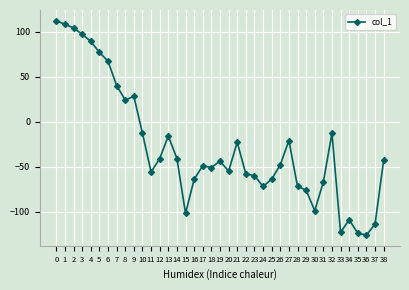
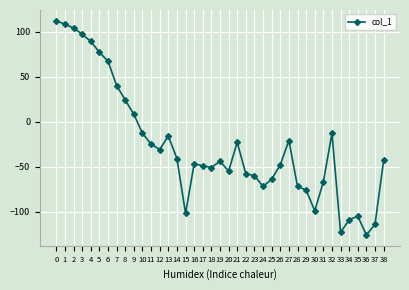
9: 30 -> 10
11: -60 -> -30
12: -40 -> -30
16: -60 -> -50
35: -120 -> -110
